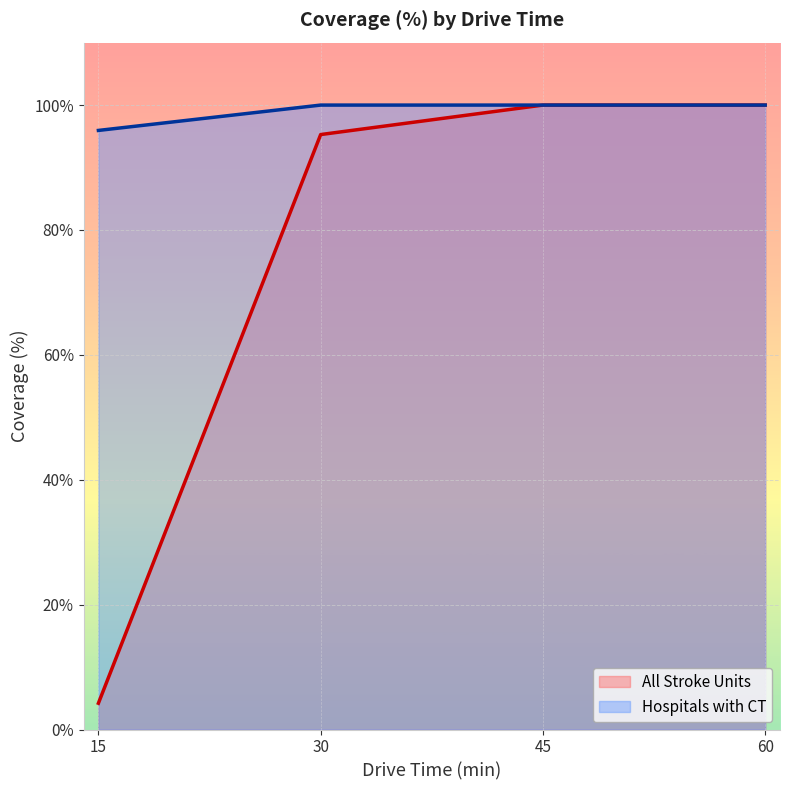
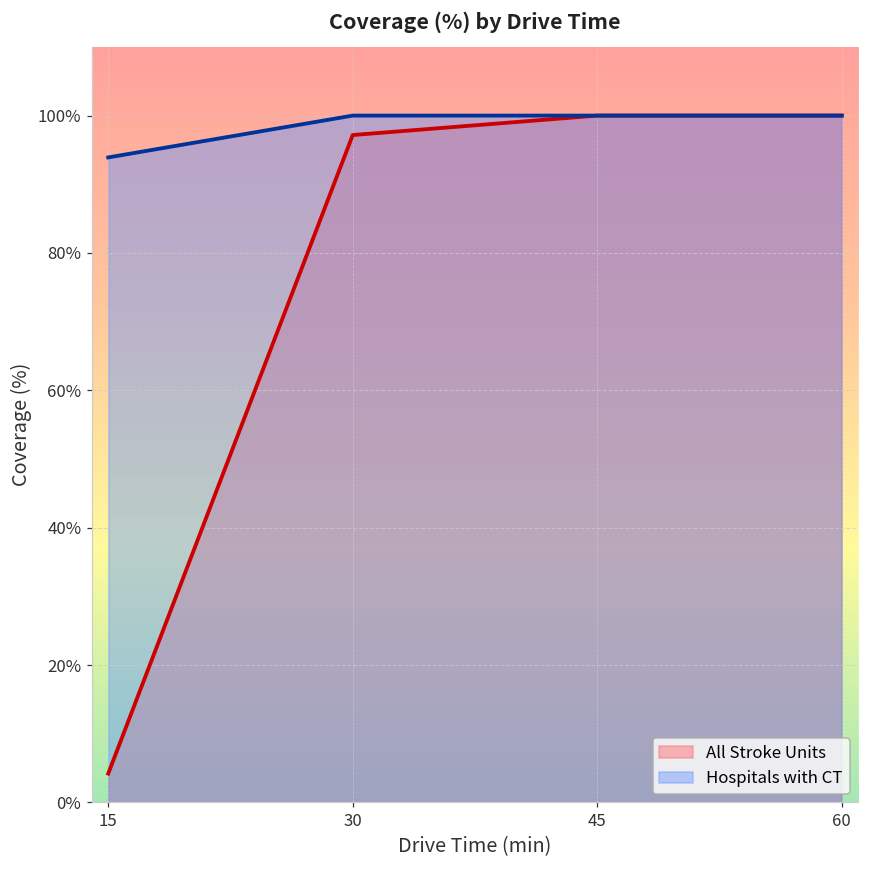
Hospitals with CT, 15: 96% -> 94%
All Stroke Units, 30: 95% -> 97%
